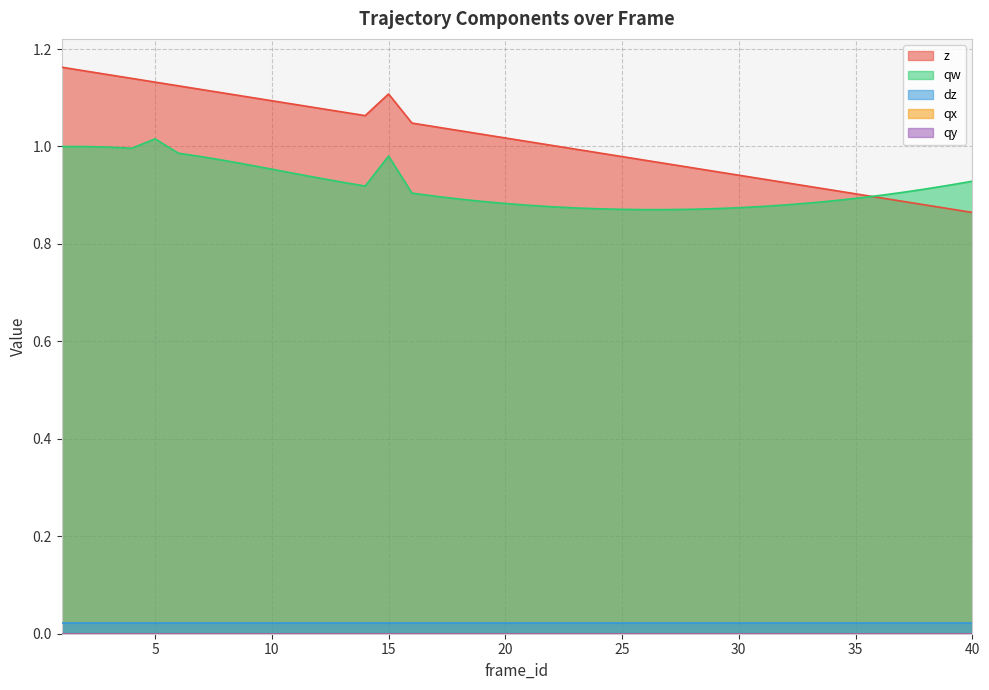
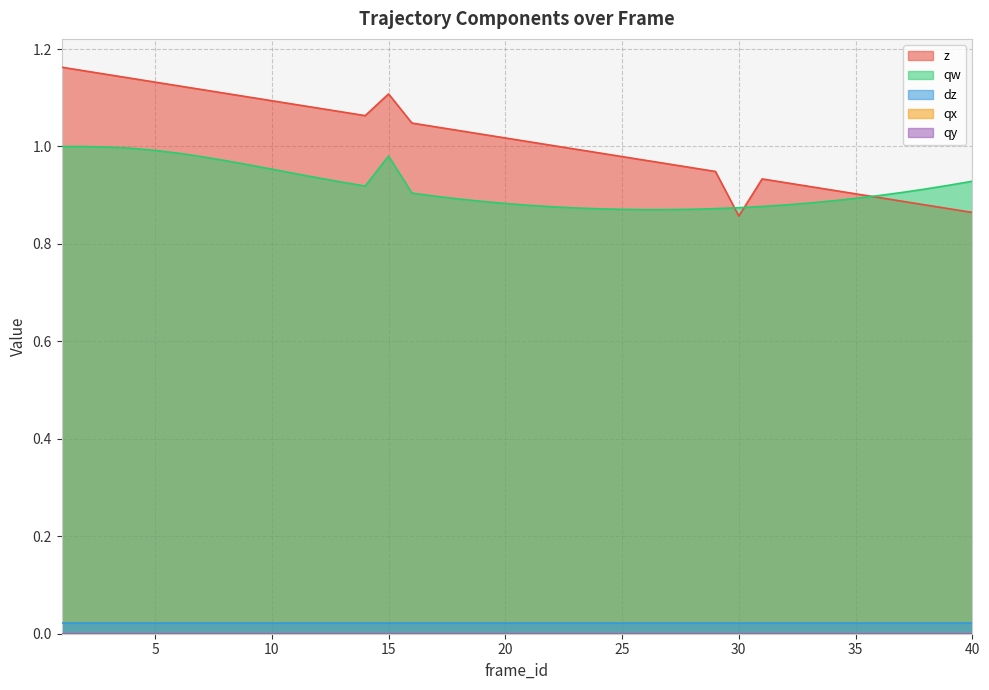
qw, 5: 1.02 -> 0.99
z, 30: 0.94 -> 0.86
